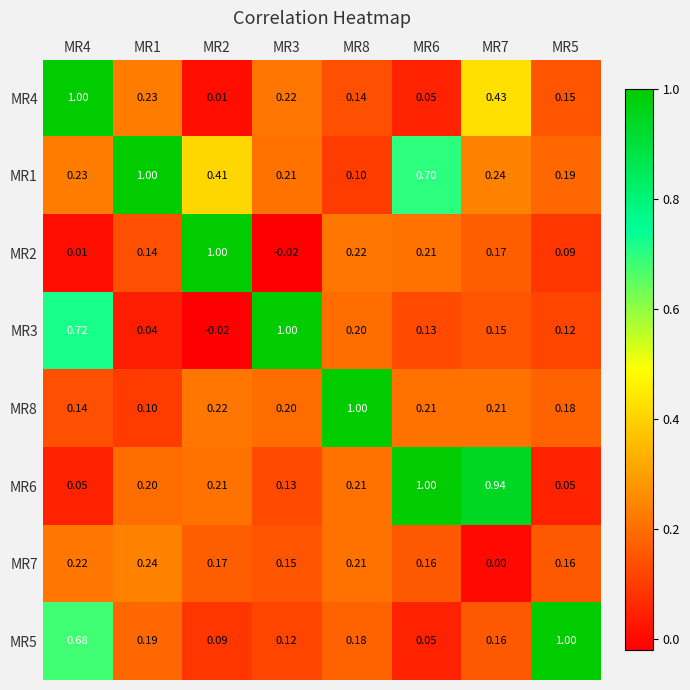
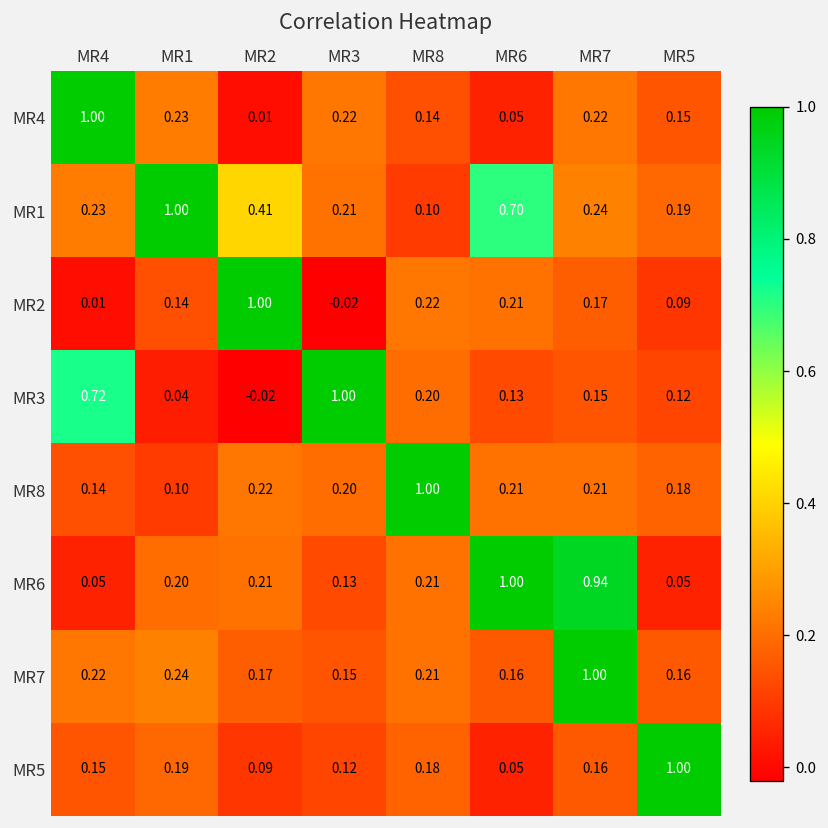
MR4, MR7: 0.43 -> 0.22
MR7, MR7: 0.00 -> 1.00
MR5, MR4: 0.68 -> 0.15
